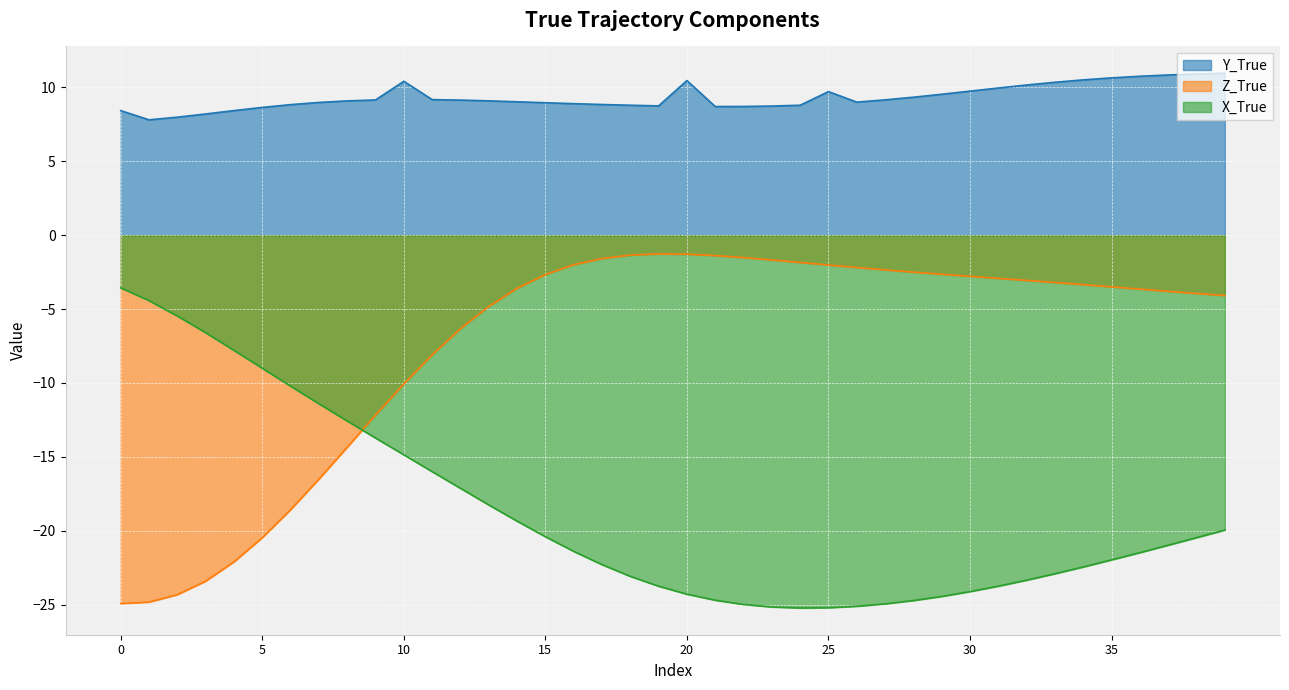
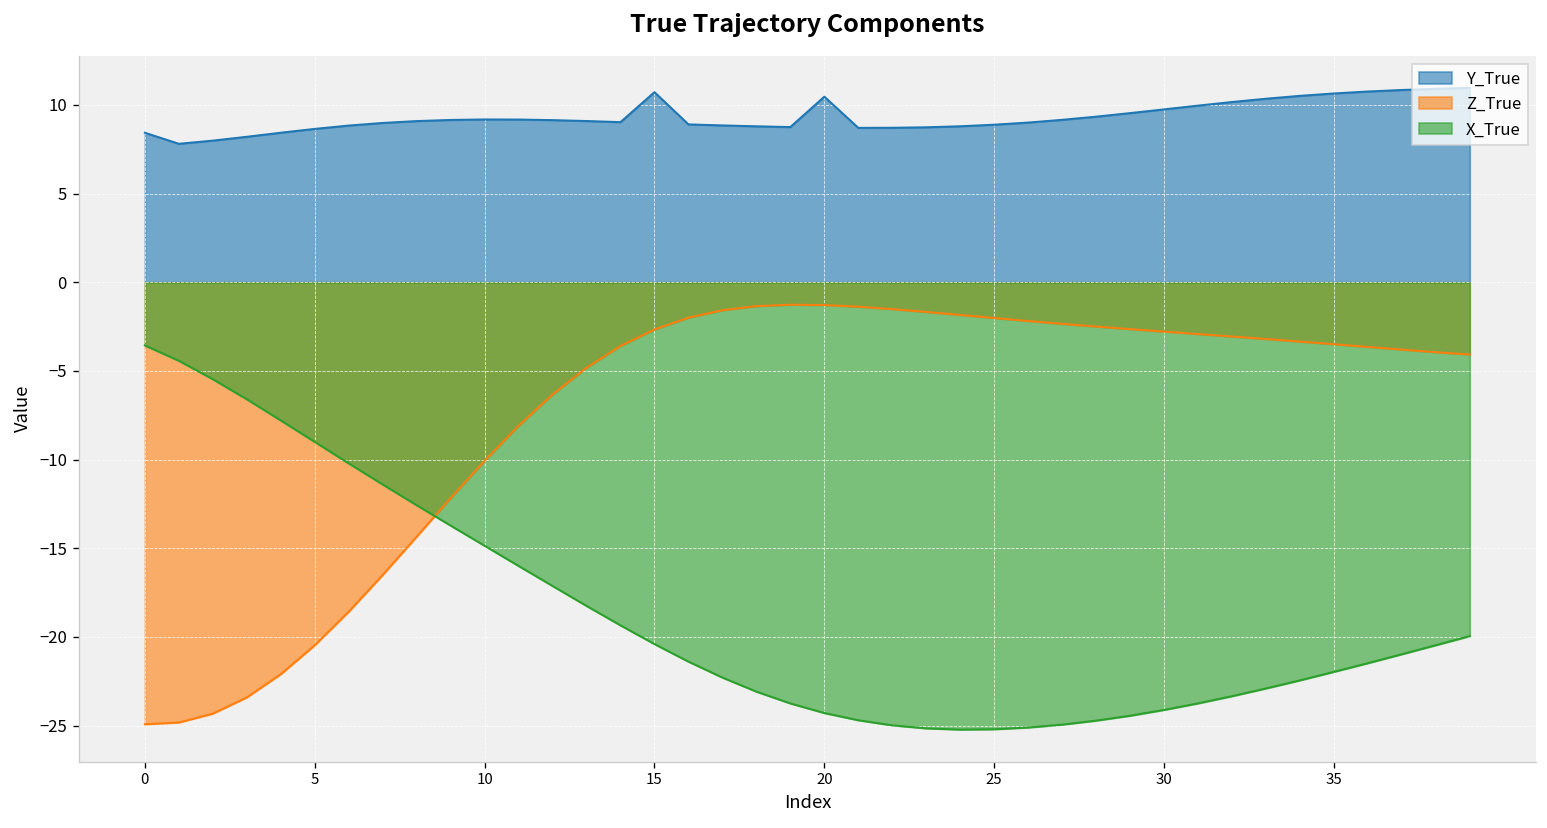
Y_True, 10: 10.4 -> 9.2
Y_True, 15: 9.0 -> 10.7
Y_True, 25: 9.7 -> 8.9
